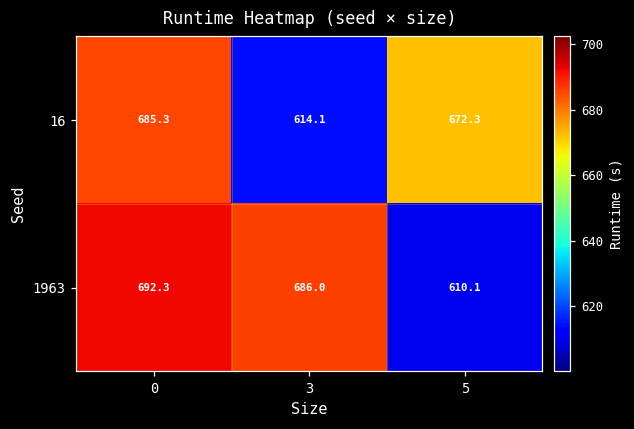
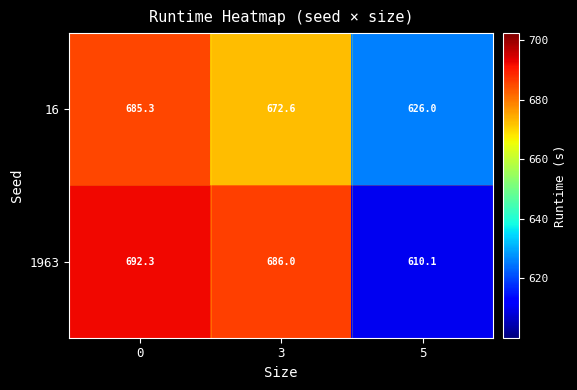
16, 3: 614.1 -> 672.6
16, 5: 672.3 -> 626.0
